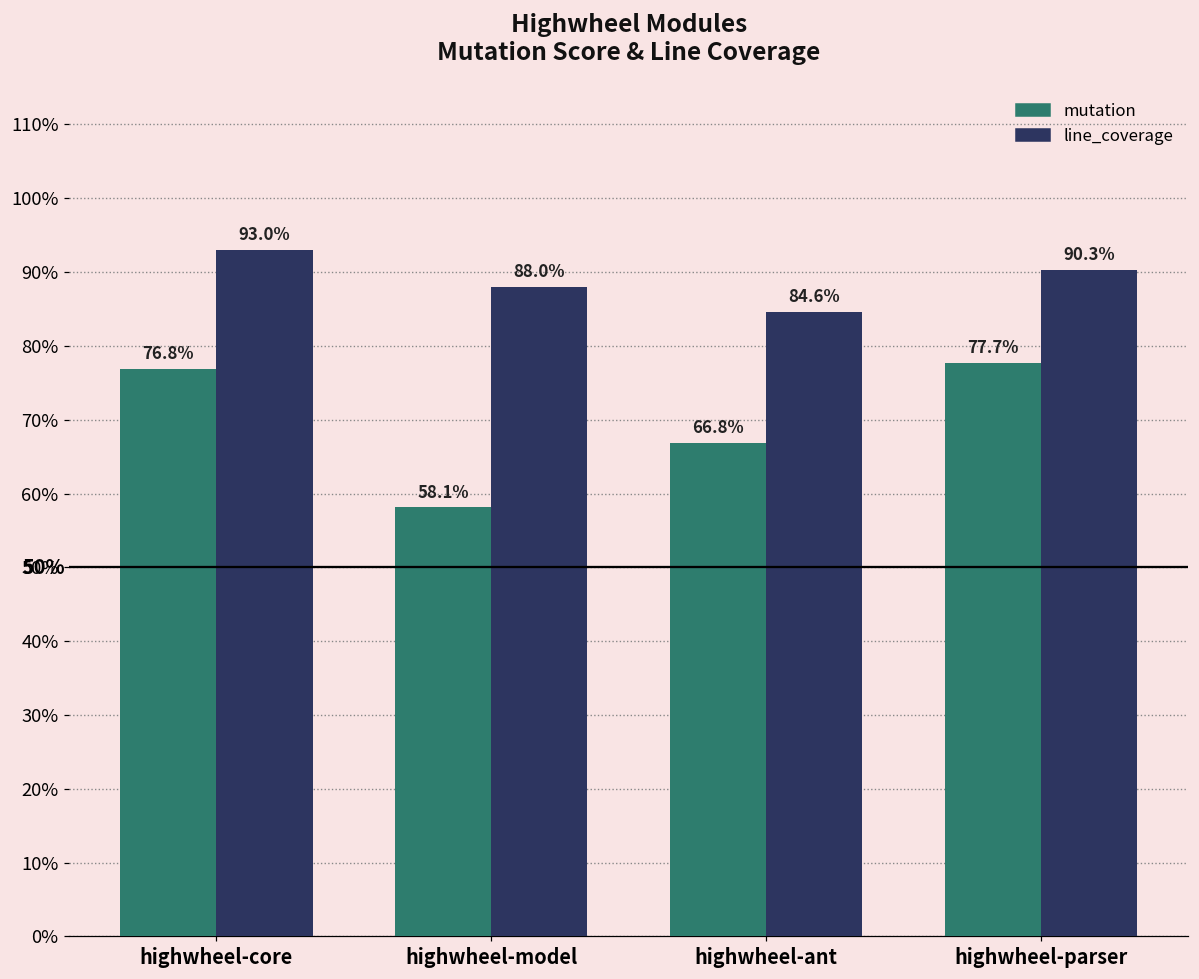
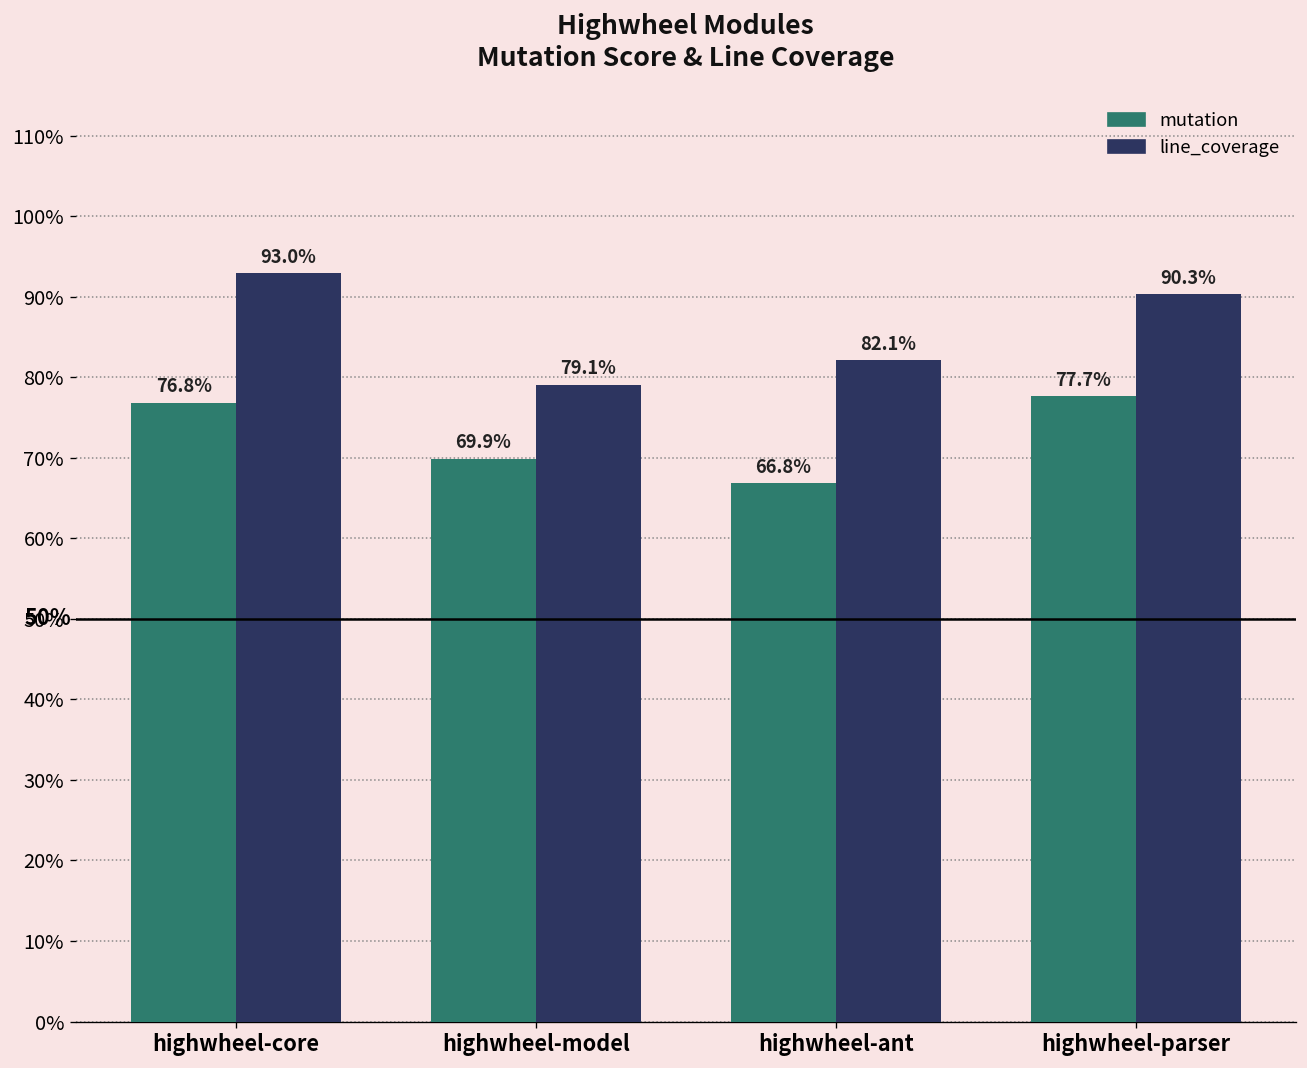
mutation, highwheel-model: 58.1% -> 69.9%
line_coverage, highwheel-model: 88.0% -> 79.1%
line_coverage, highwheel-ant: 84.6% -> 82.1%
